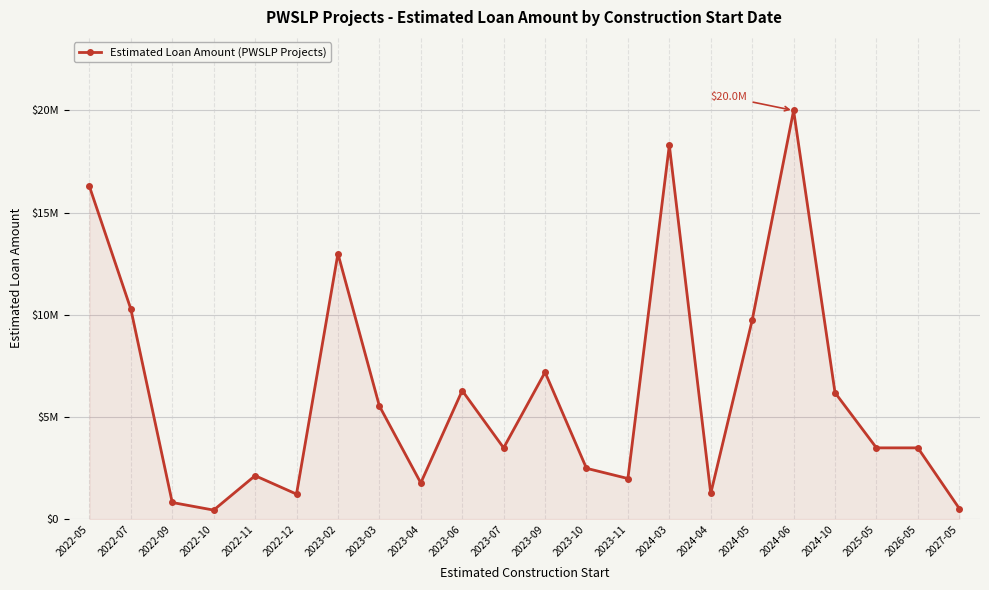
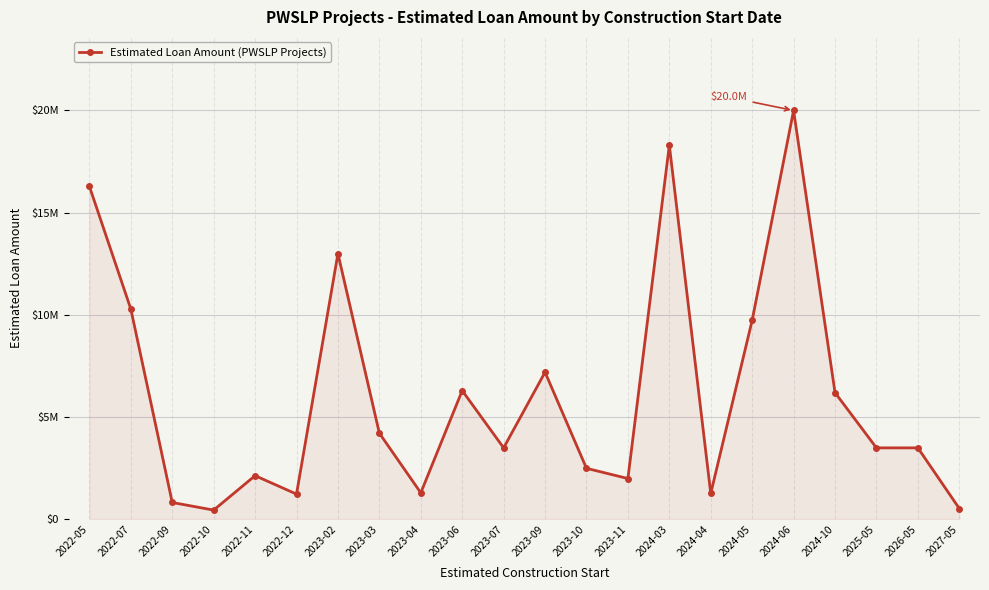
2023-03: $5600000 -> $4200000
2023-04: $1800000 -> $1300000
